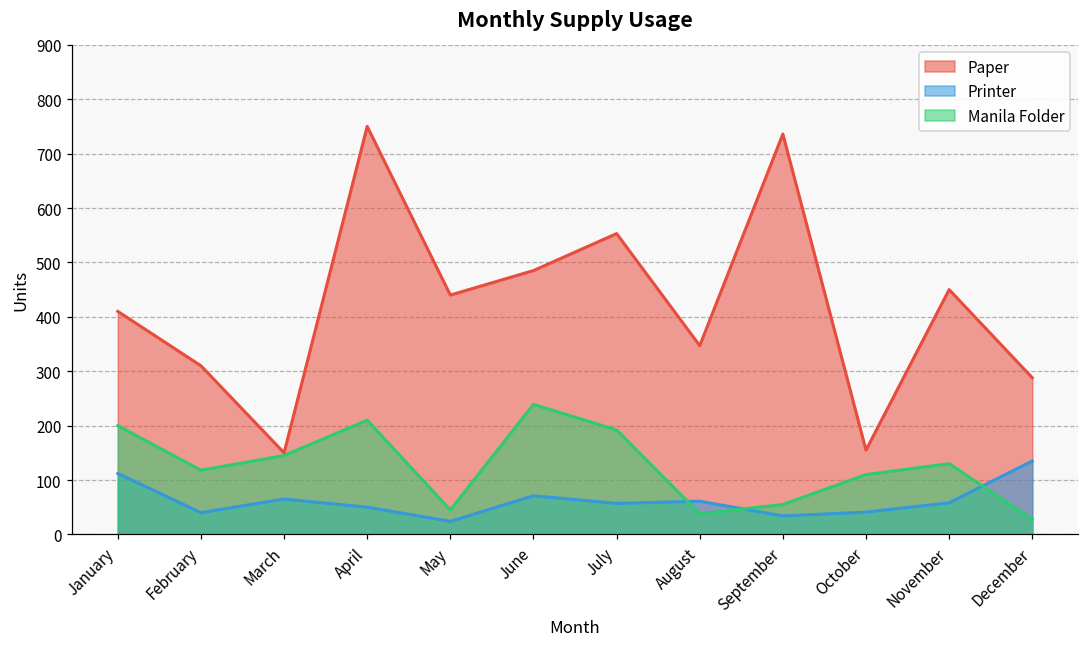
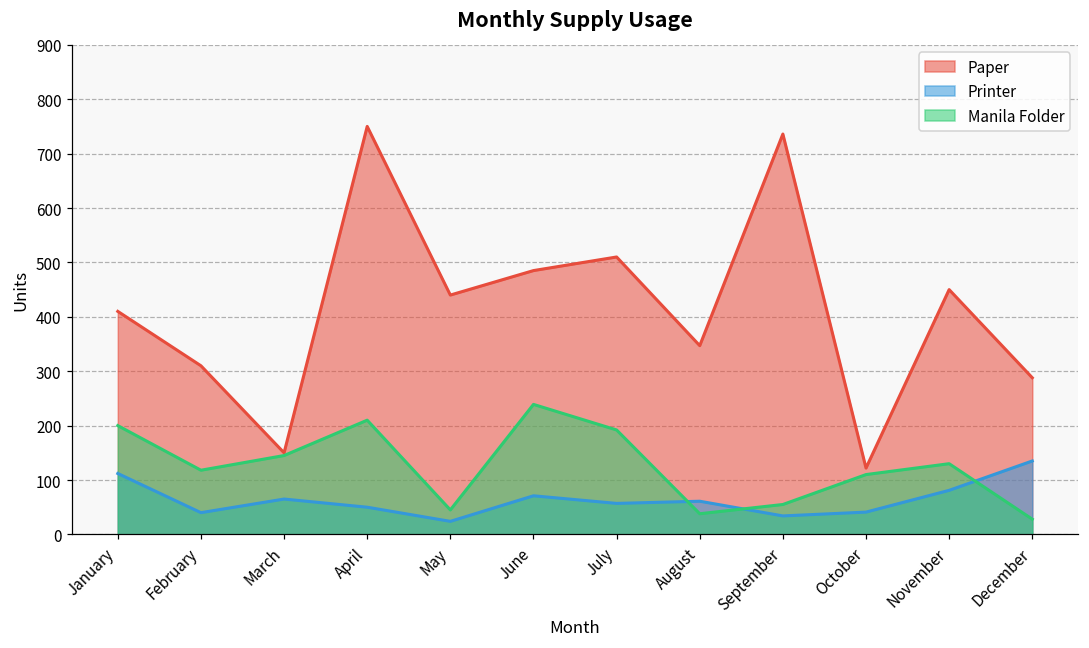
Paper, July: 550 -> 510
Paper, October: 160 -> 120
Printer, November: 60 -> 80
